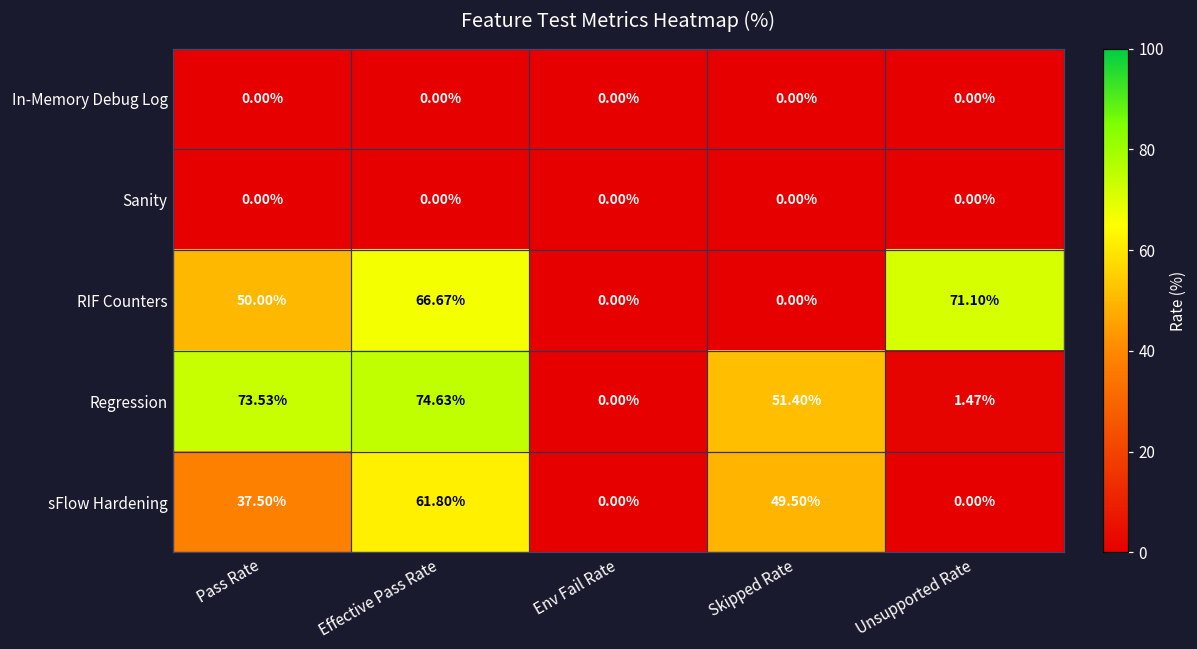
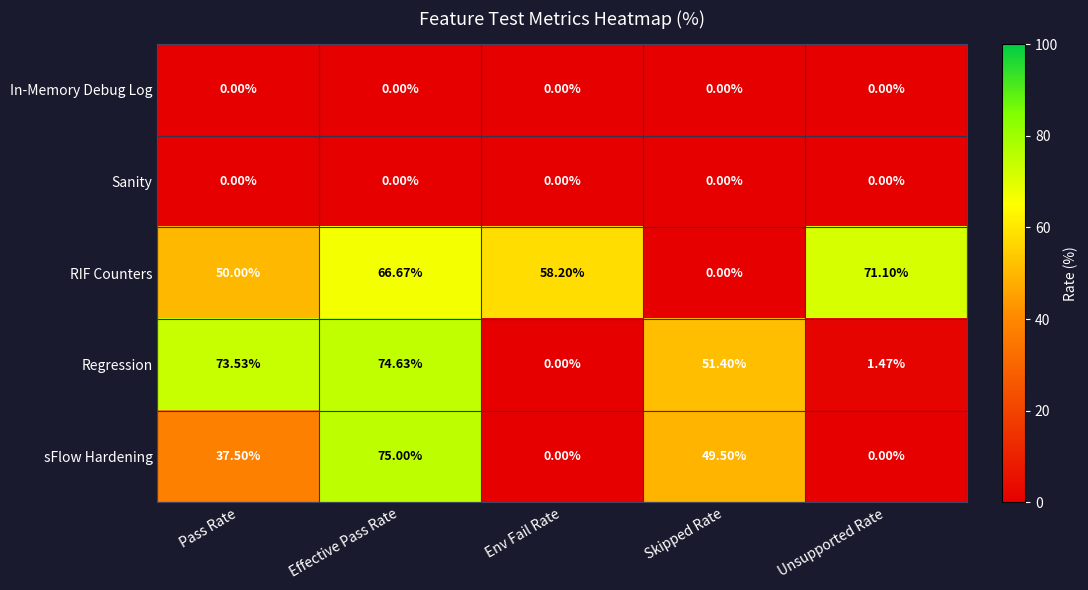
RIF Counters, Env Fail Rate: 0.00% -> 58.20%
sFlow Hardening, Effective Pass Rate: 61.80% -> 75.00%
